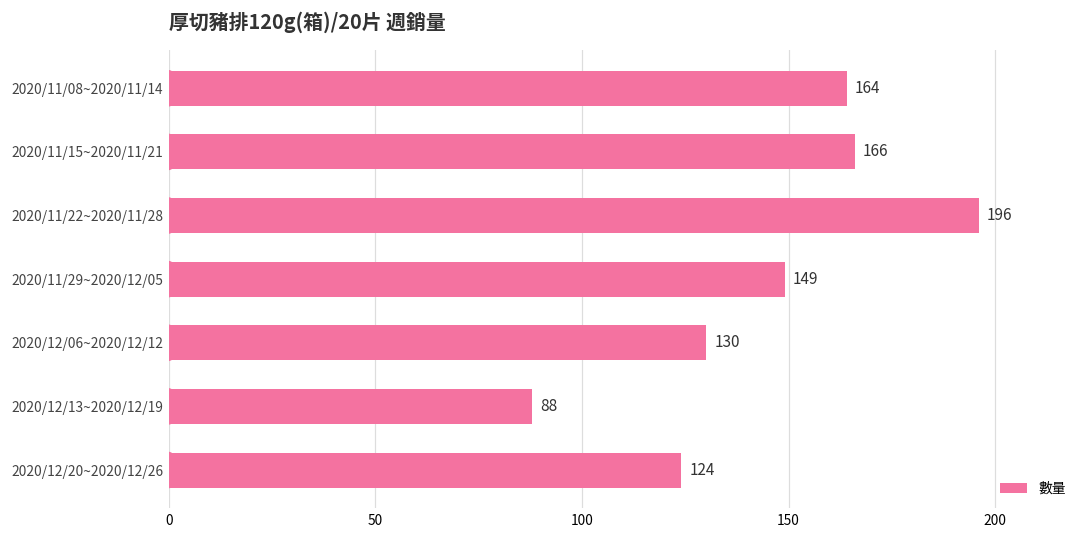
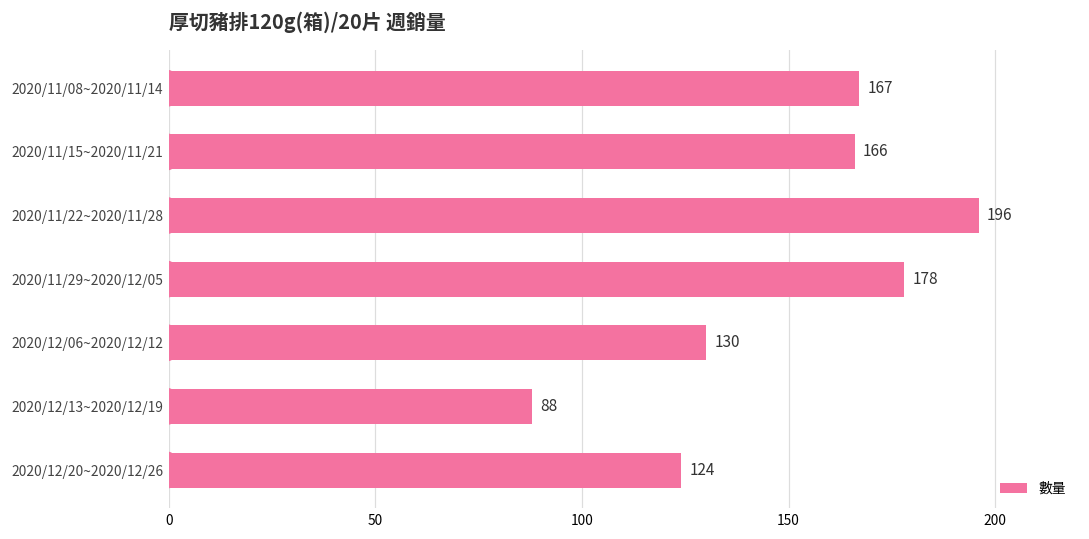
2020/11/08~2020/11/14: 164 -> 167
2020/11/29~2020/12/05: 149 -> 178
